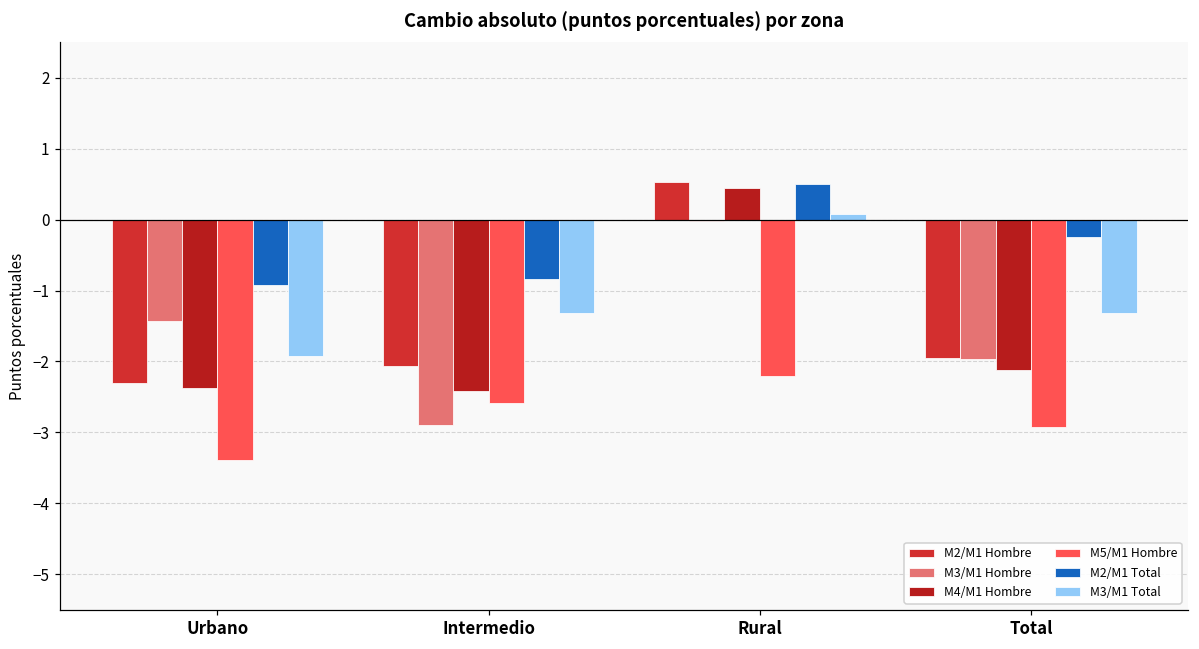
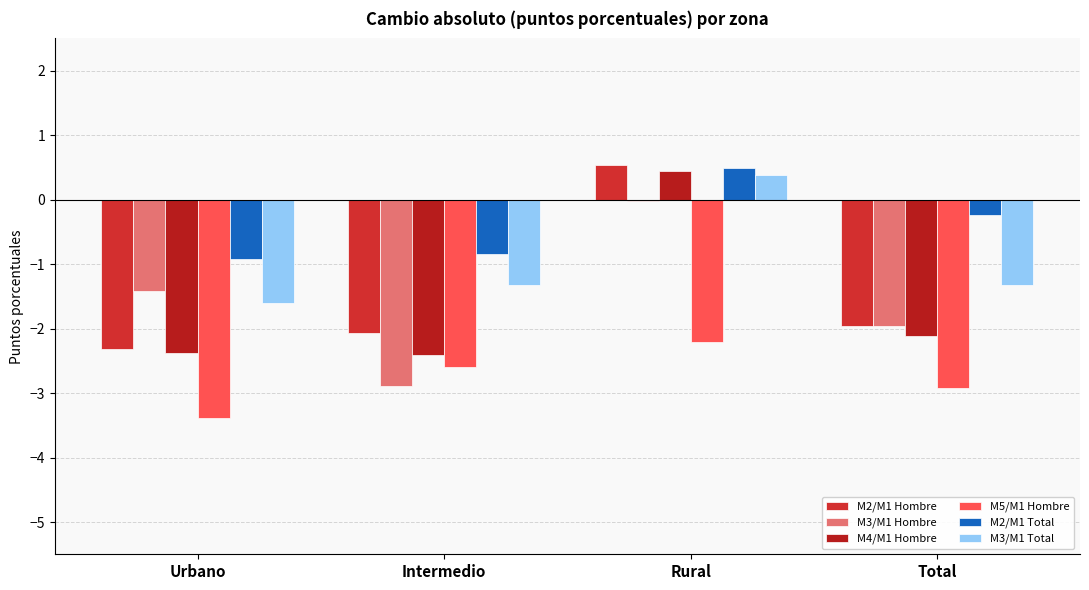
M3/M1 Total, Urbano: -1.9 -> -1.6
M3/M1 Total, Rural: 0.1 -> 0.4
